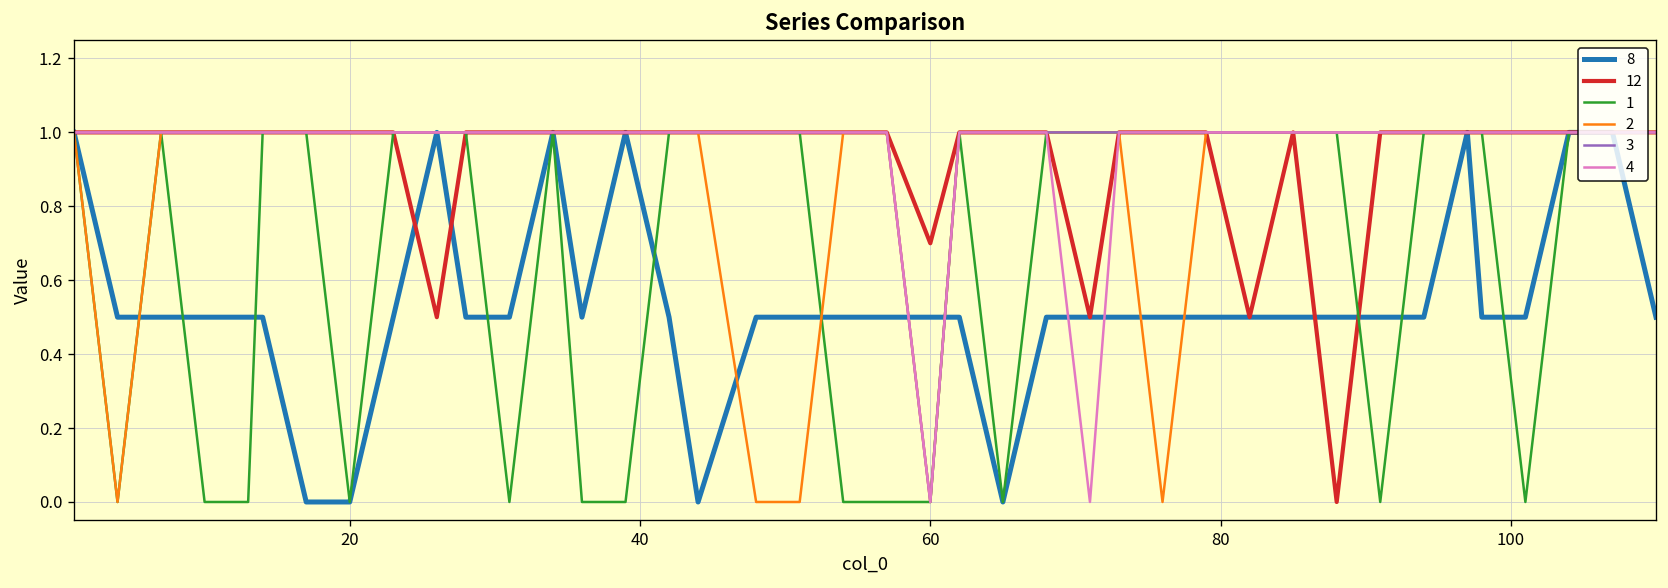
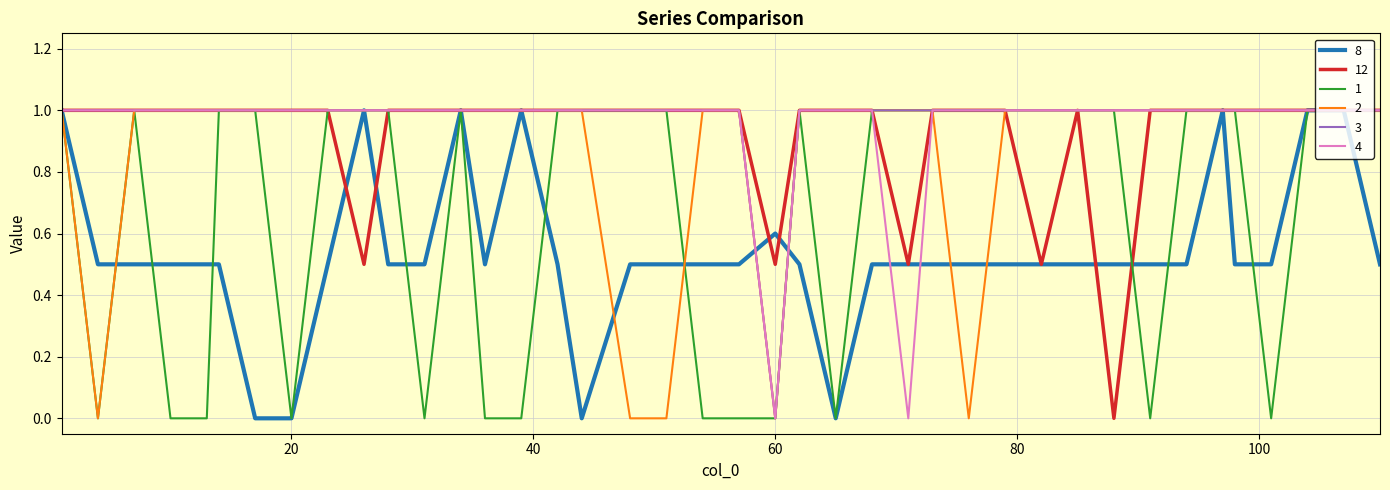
8, 60: 0.5 -> 0.6
12, 60: 0.7 -> 0.5
